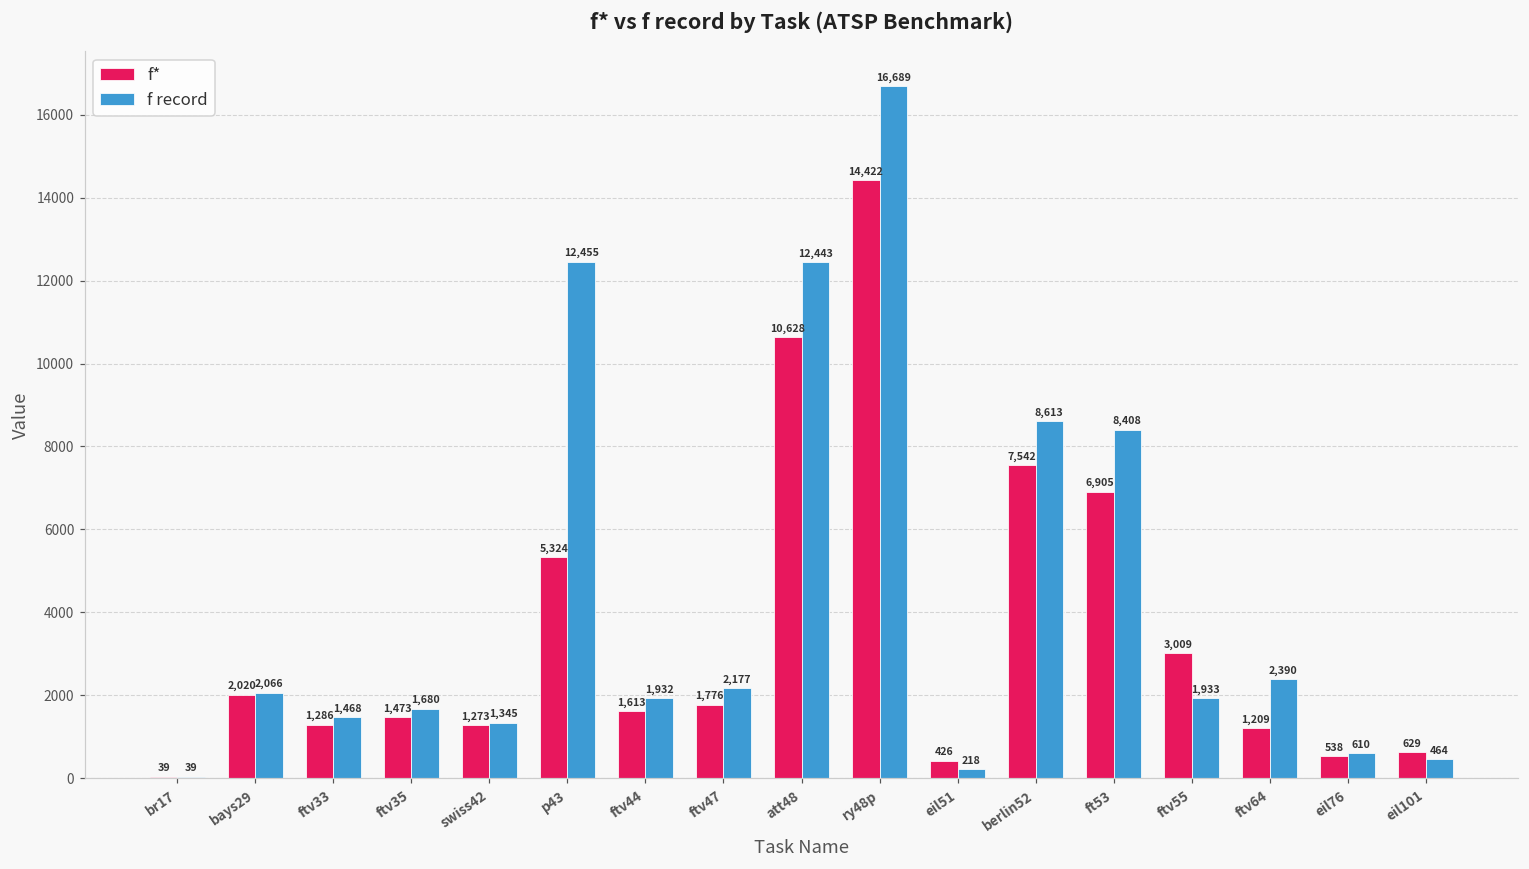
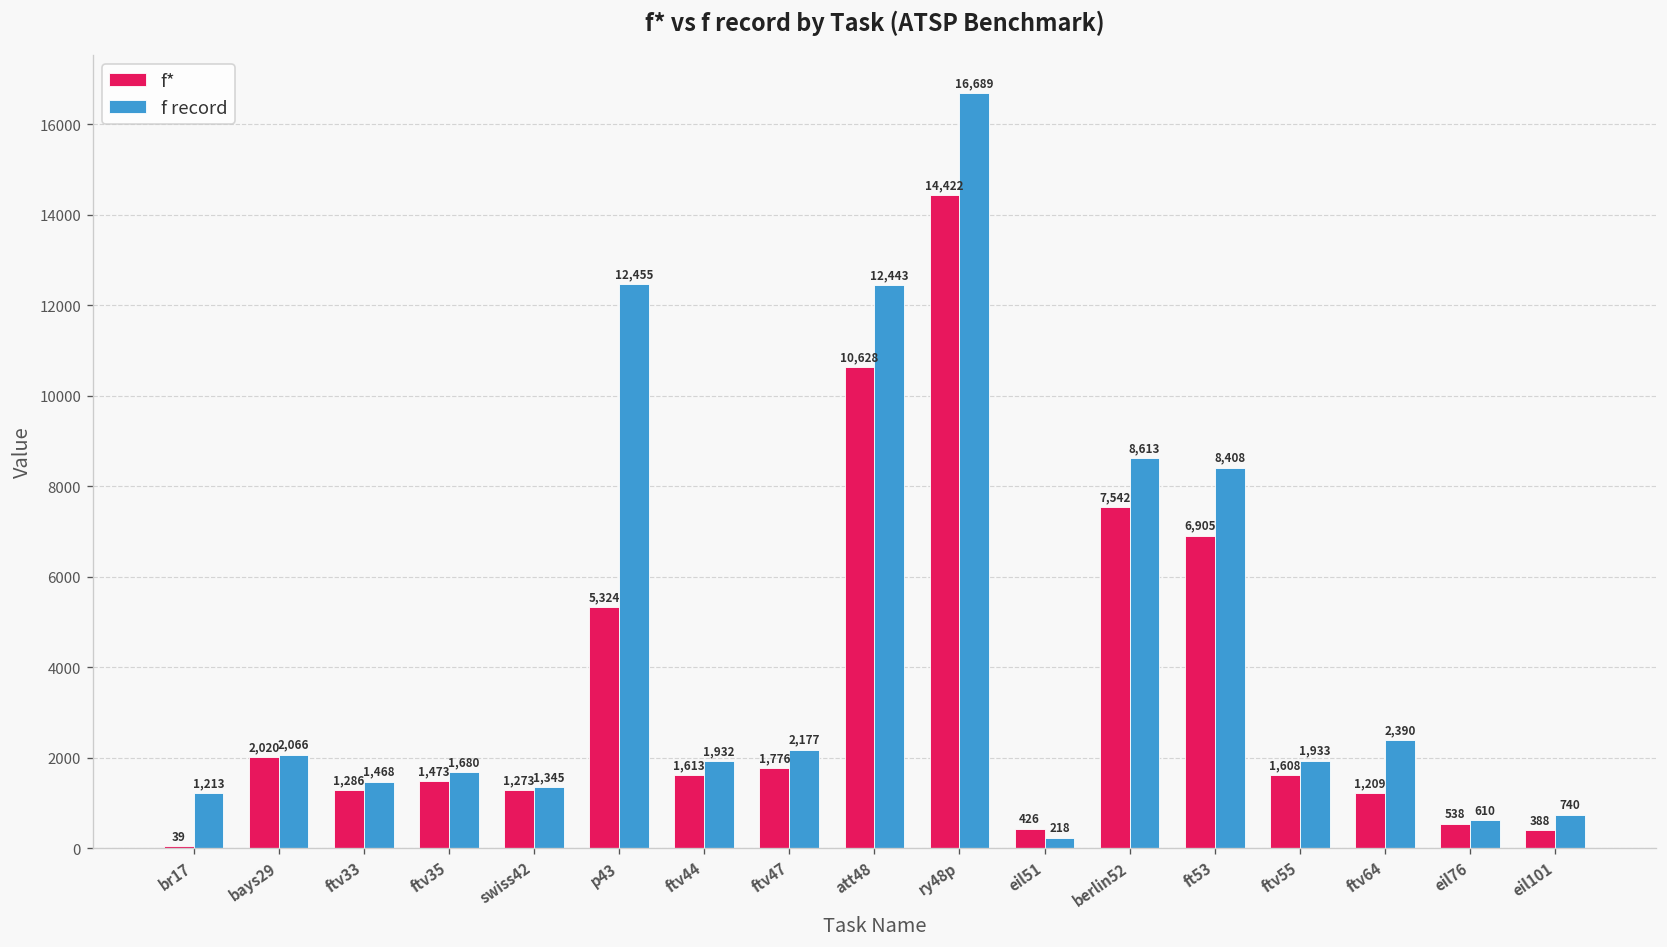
f record, br17: 39 -> 1,213
f*, ftv55: 3,009 -> 1,608
f*, eil101: 629 -> 388
f record, eil101: 464 -> 740
